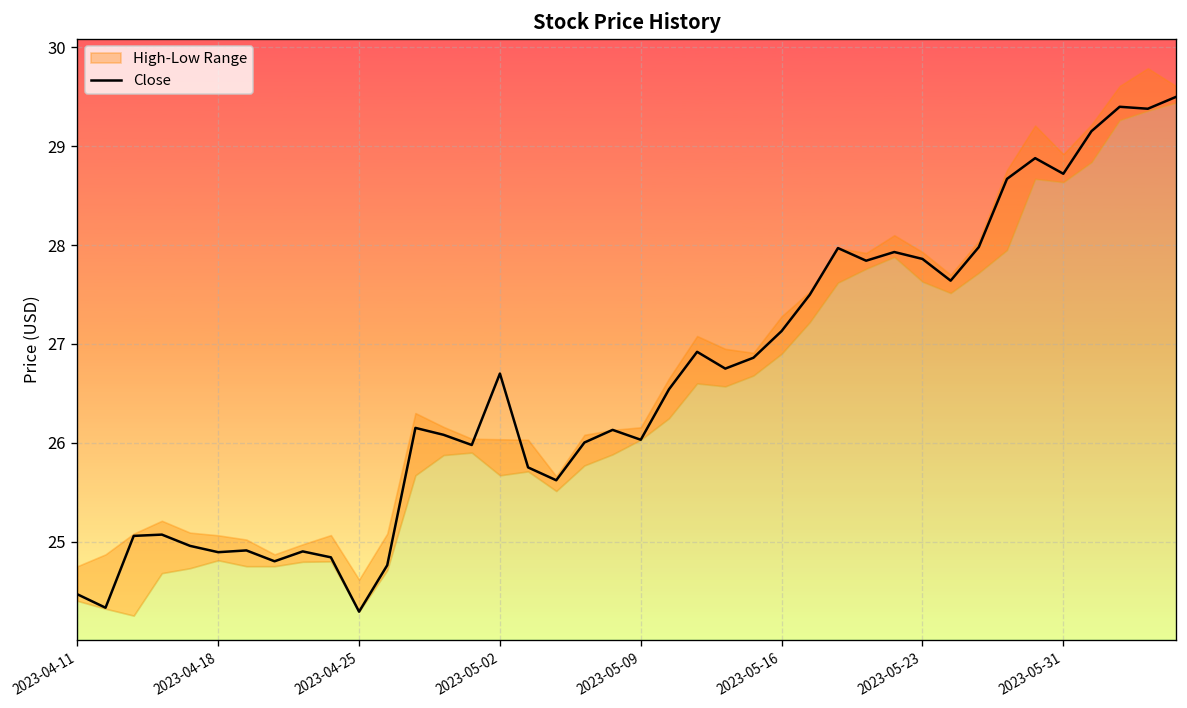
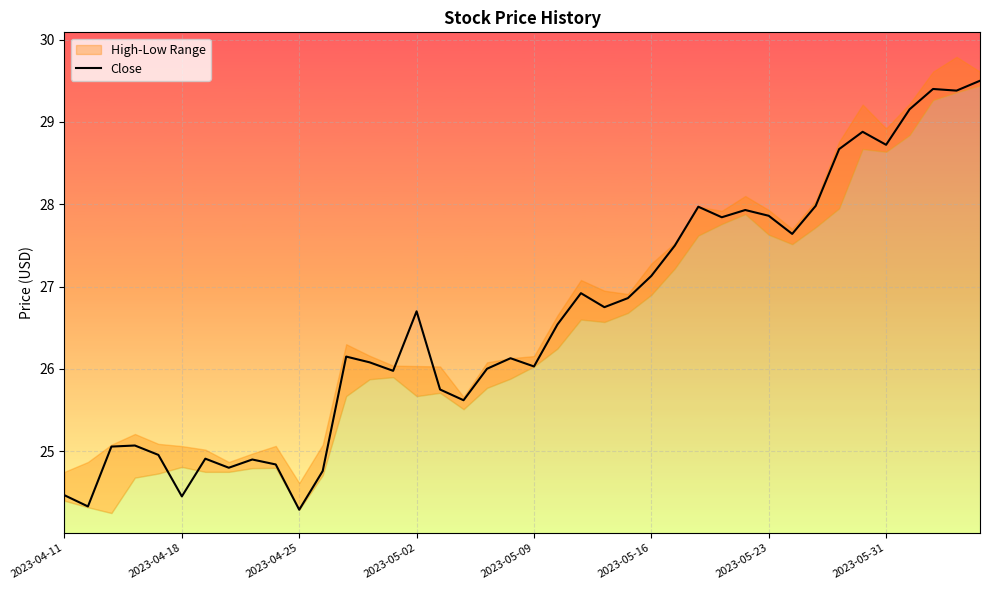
Close, 2023-04-18: 24.9 -> 24.5
